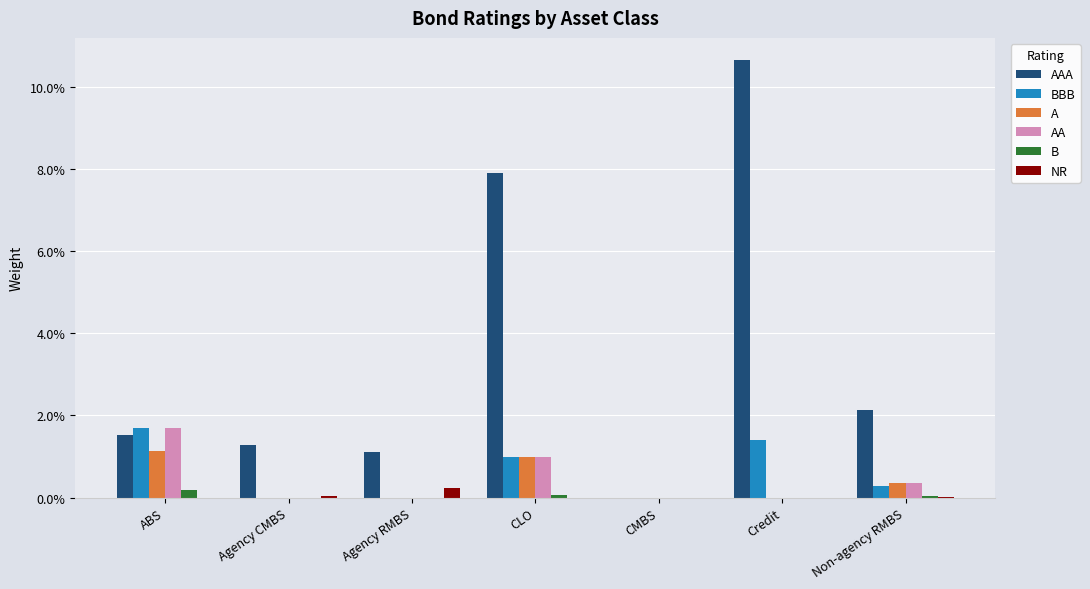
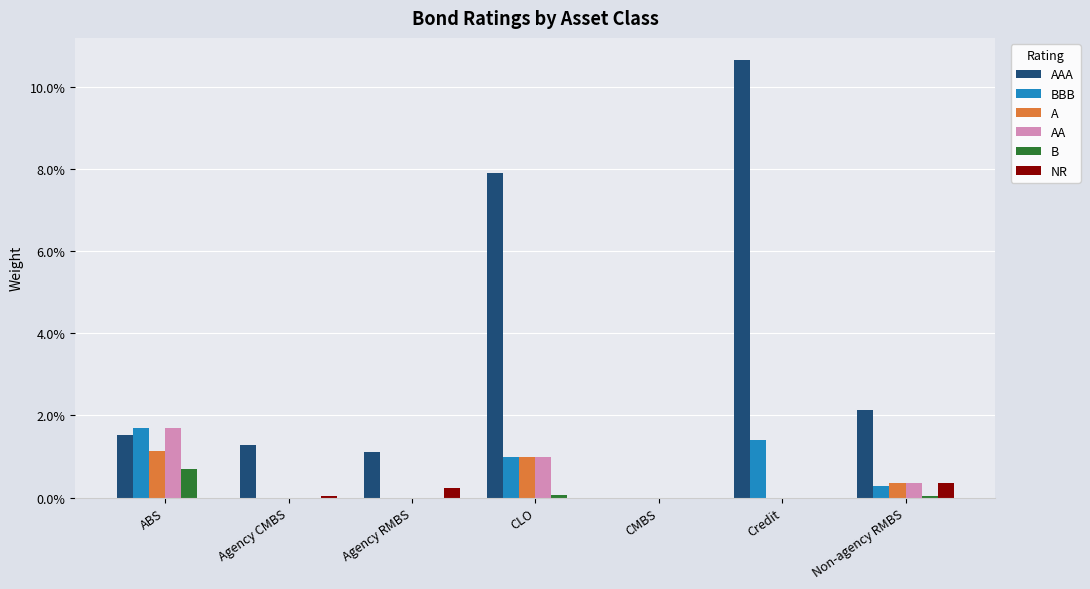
B, ABS: 0.2% -> 0.7%
NR, Non-agency RMBS: 0.0% -> 0.4%
